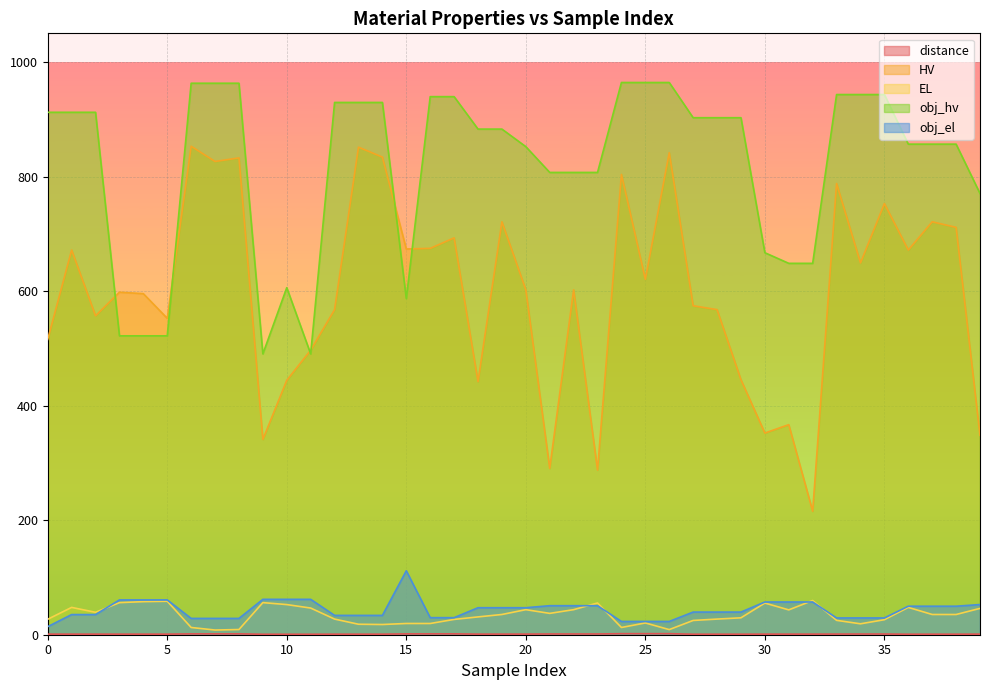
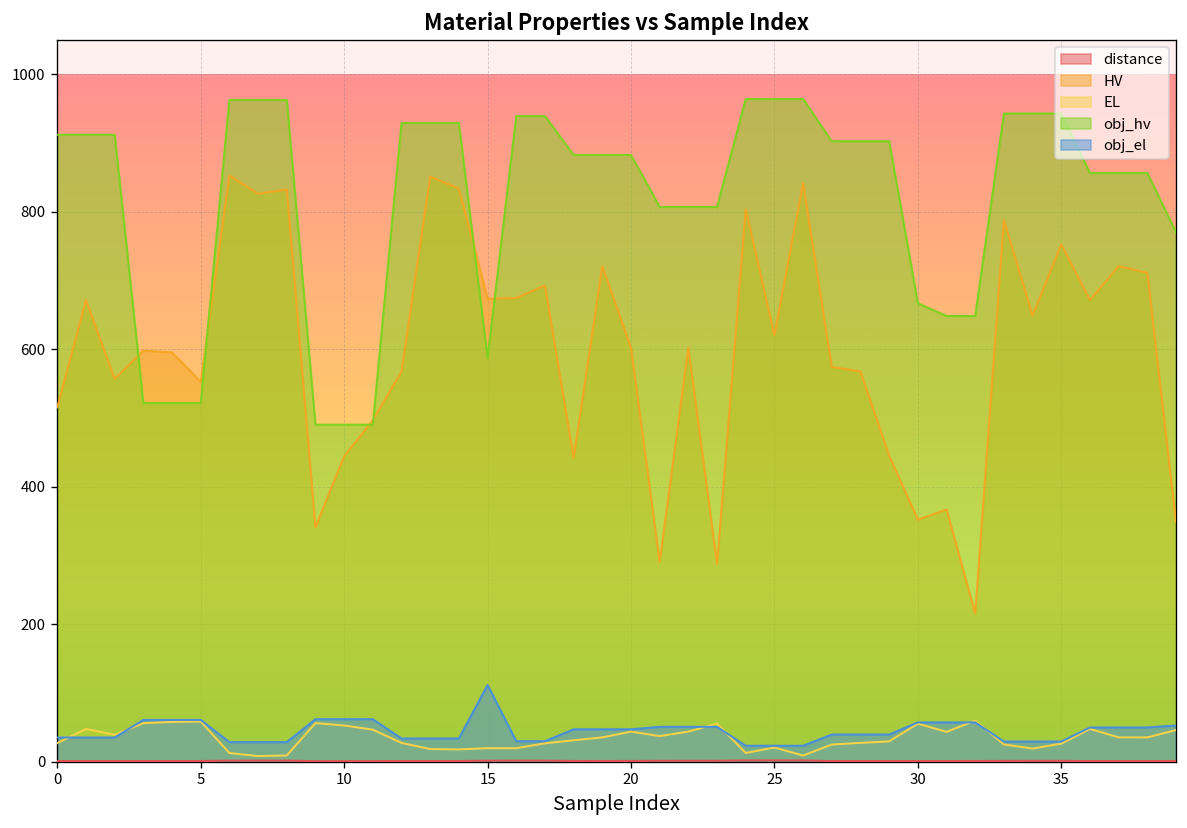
obj_el, 0: 10 -> 40
obj_hv, 10: 610 -> 490
obj_hv, 20: 850 -> 880
